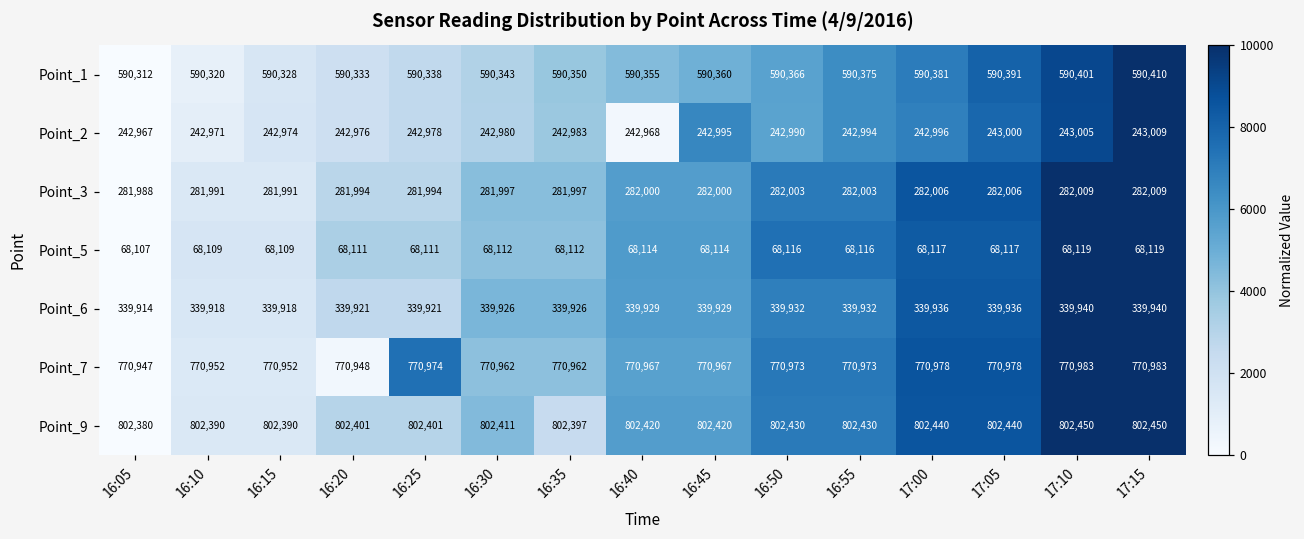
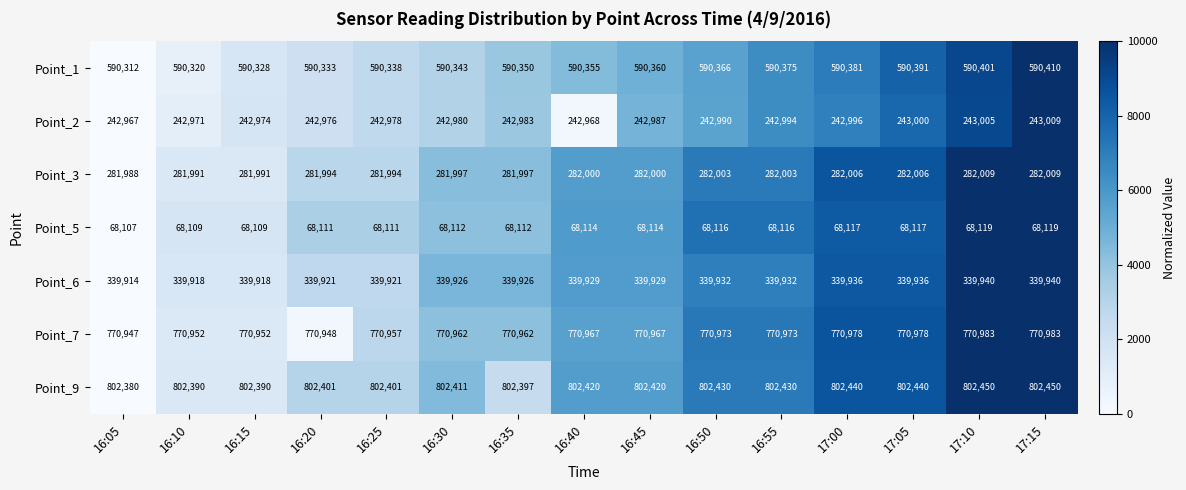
Point_2, 16:45: 242,995 -> 242,987
Point_7, 16:25: 770,974 -> 770,957
